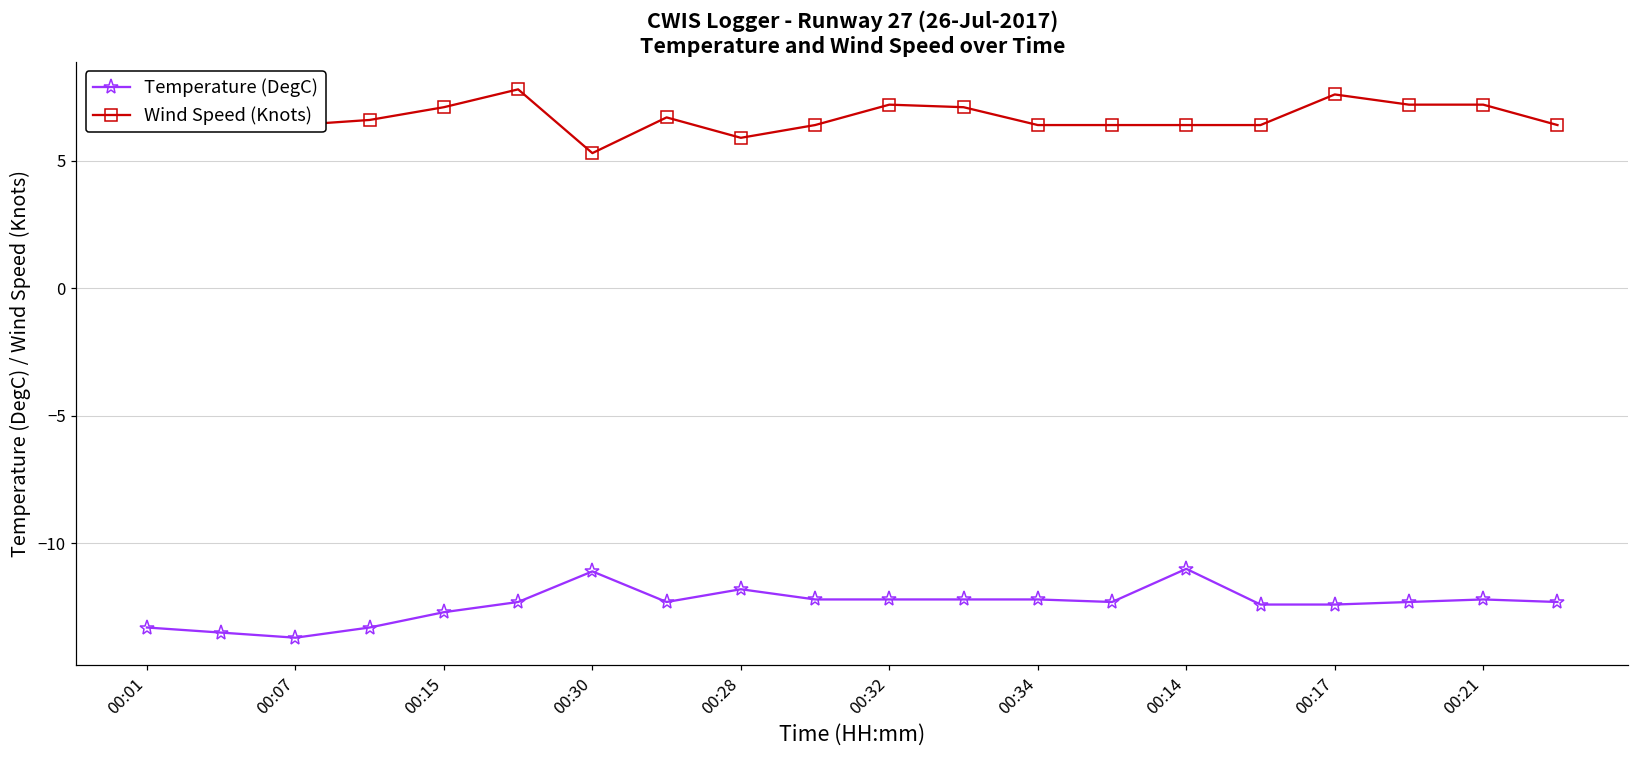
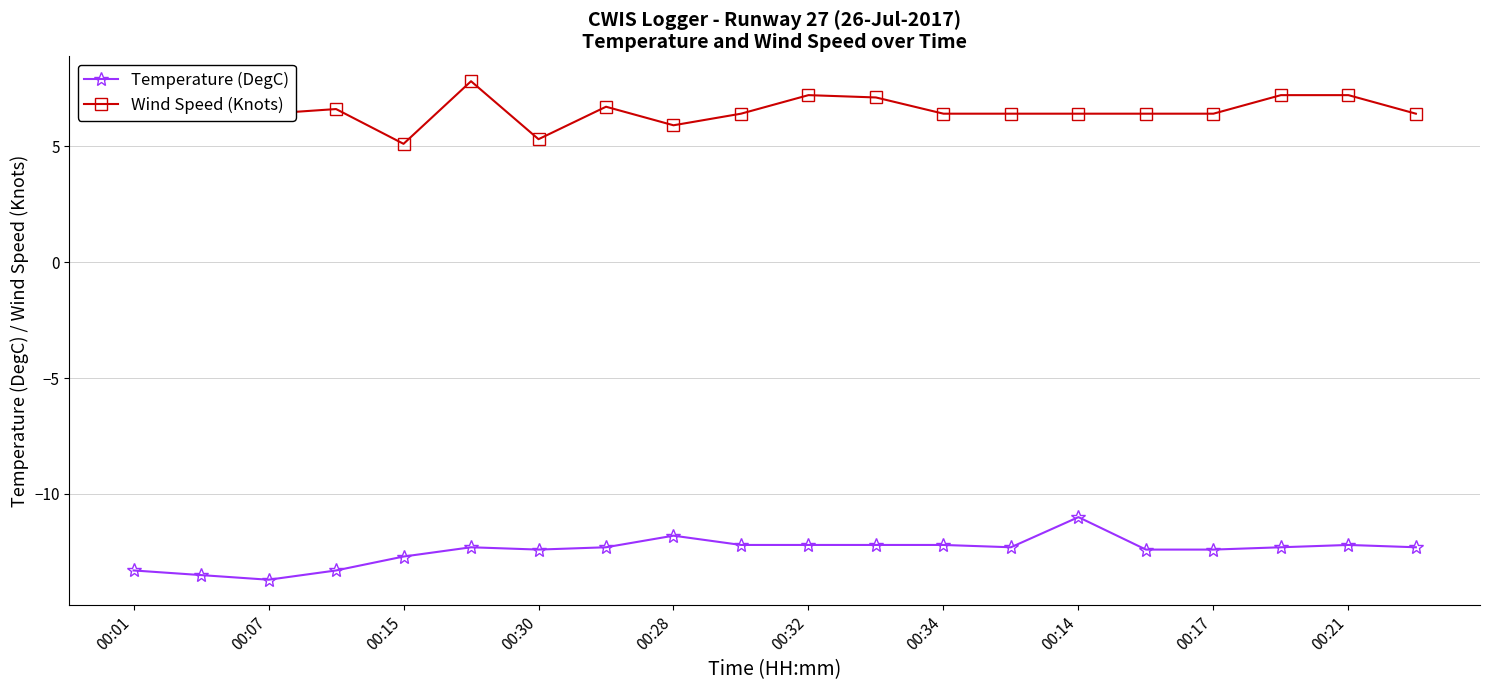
Wind Speed (Knots), 00:15: 7.1 -> 5.1
Temperature (DegC), 00:30: -11.1 -> -12.4
Wind Speed (Knots), 00:17: 7.6 -> 6.4
